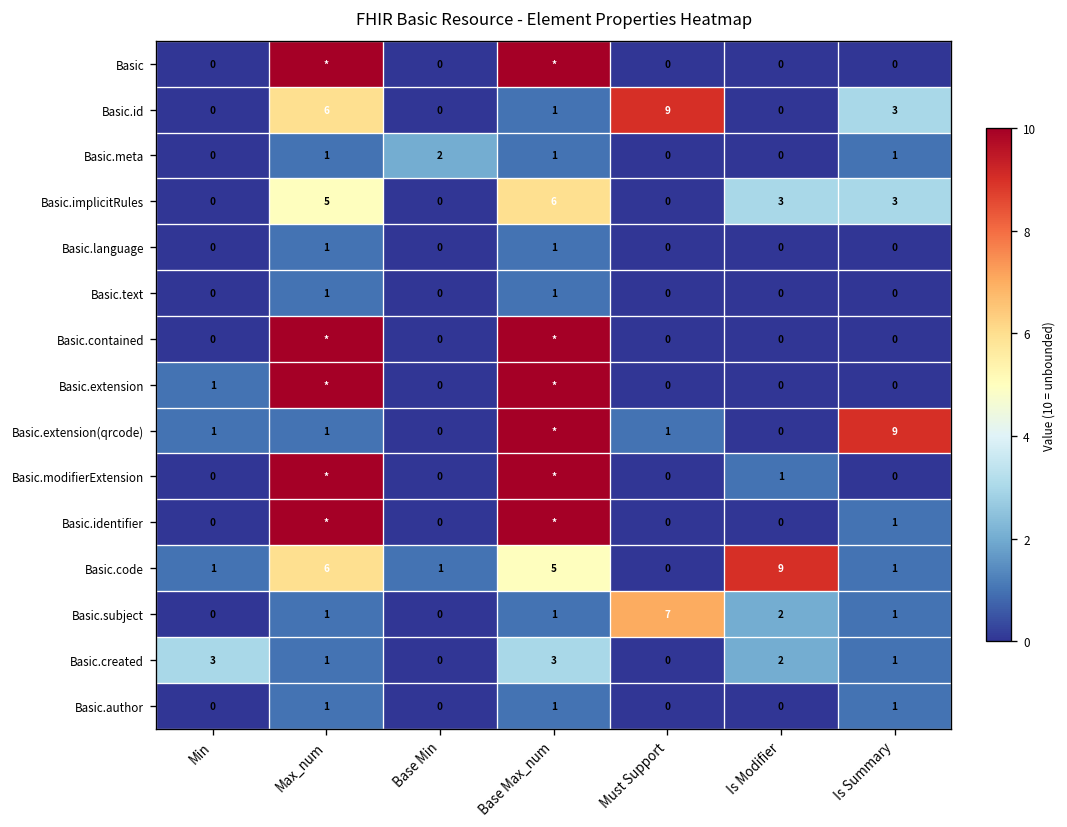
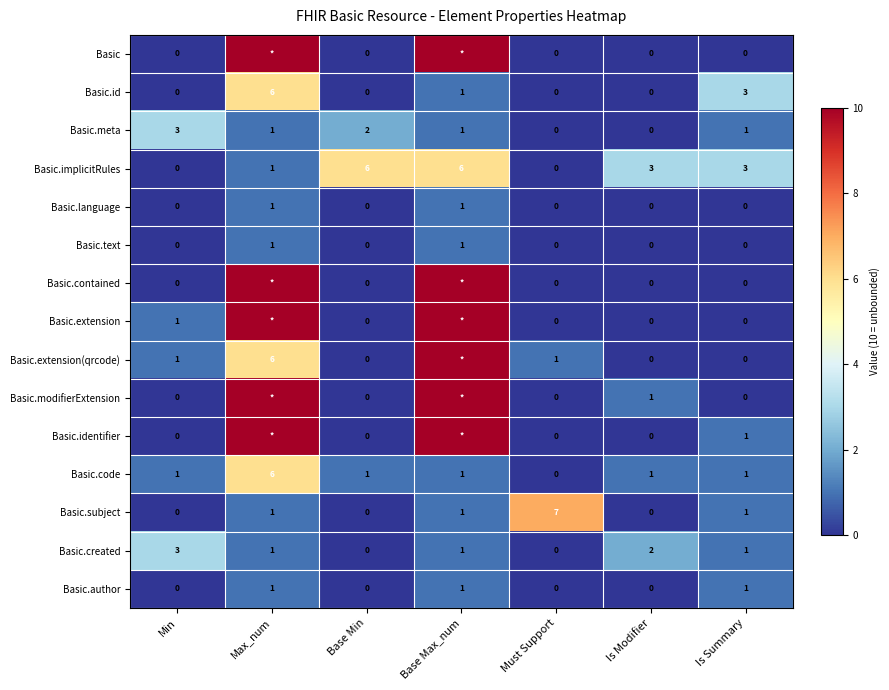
Basic.id, Must Support: 9 -> 0
Basic.meta, Min: 0 -> 3
Basic.implicitRules, Max_num: 5 -> 1
Basic.implicitRules, Base Min: 0 -> 6
Basic.extension(qrcode), Max_num: 1 -> 6
Basic.extension(qrcode), Is Summary: 9 -> 0
Basic.code, Base Max_num: 5 -> 1
Basic.code, Is Modifier: 9 -> 1
Basic.subject, Is Modifier: 2 -> 0
Basic.created, Base Max_num: 3 -> 1
